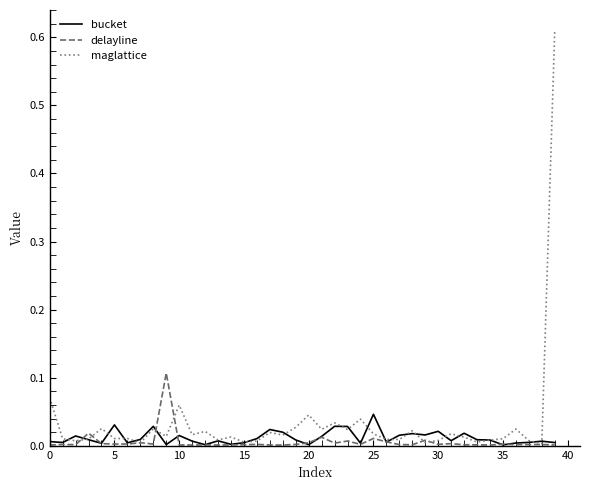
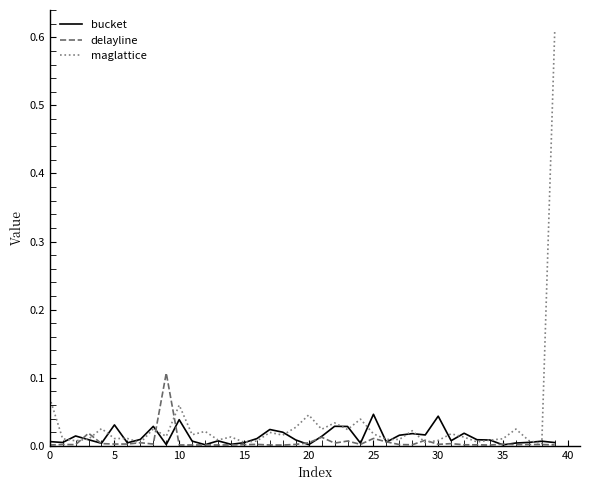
bucket, 10: 0.02 -> 0.04
bucket, 30: 0.02 -> 0.04
